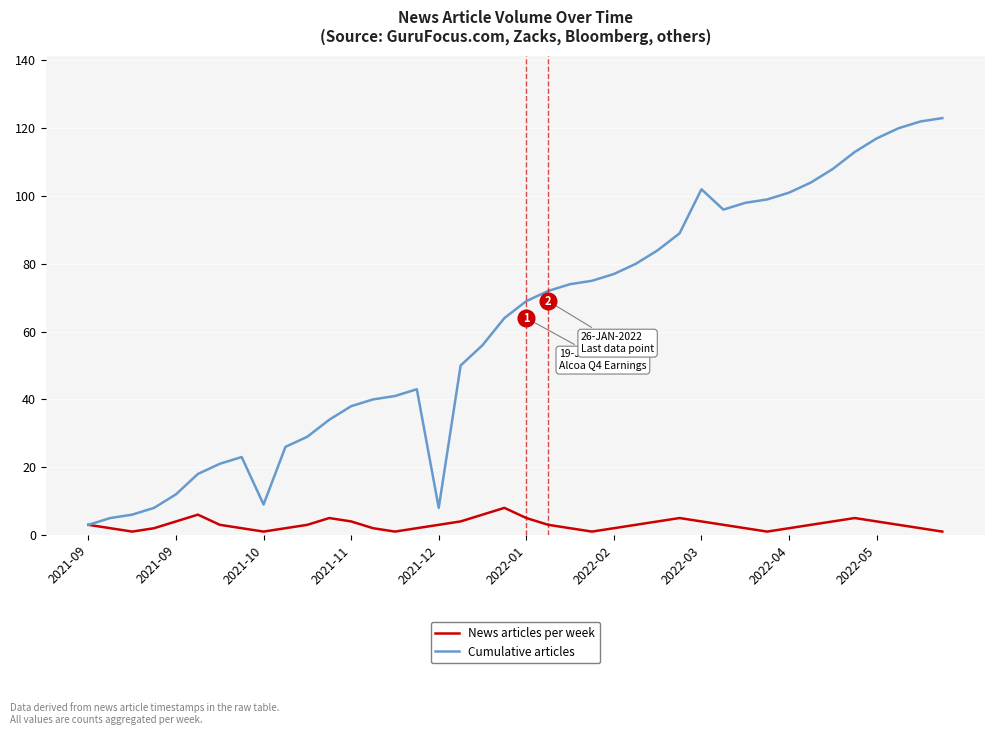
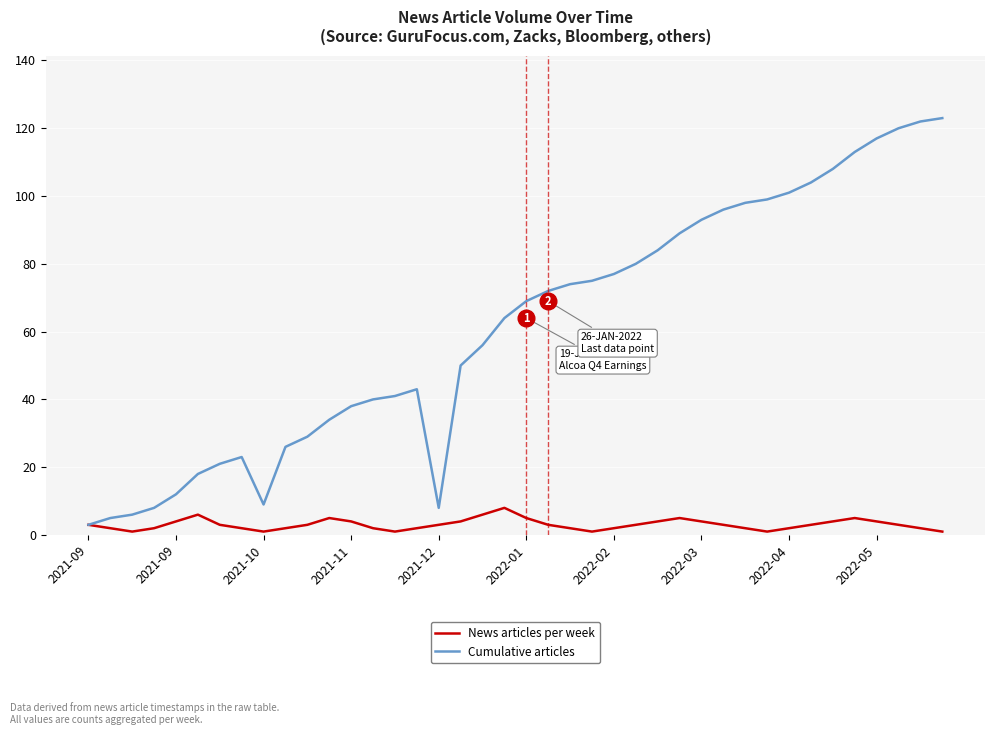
Cumulative articles, 2022-03: 102 -> 93
